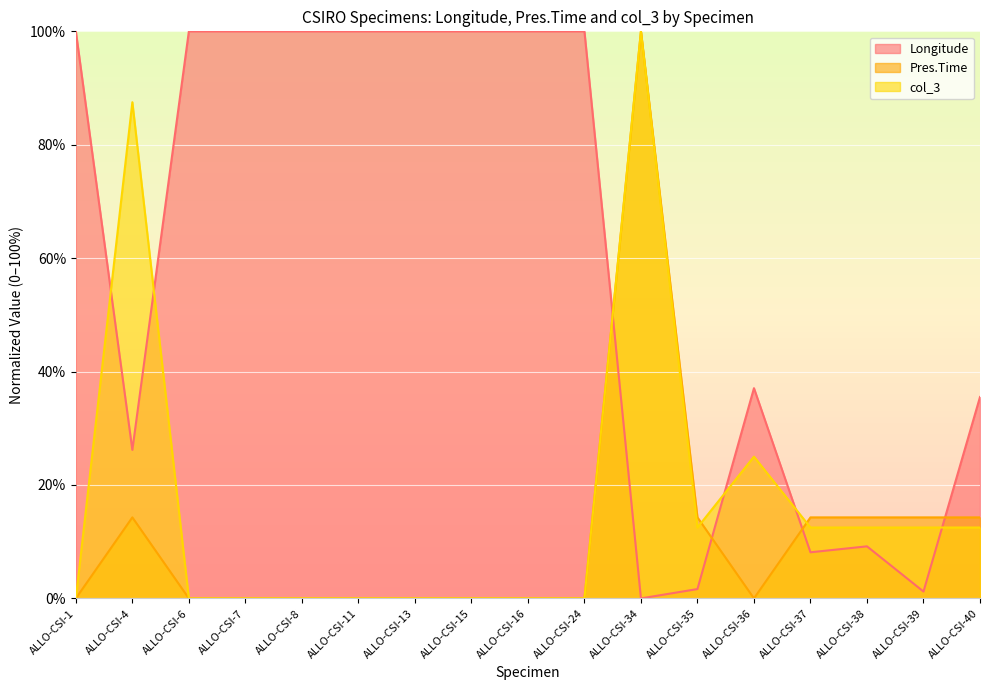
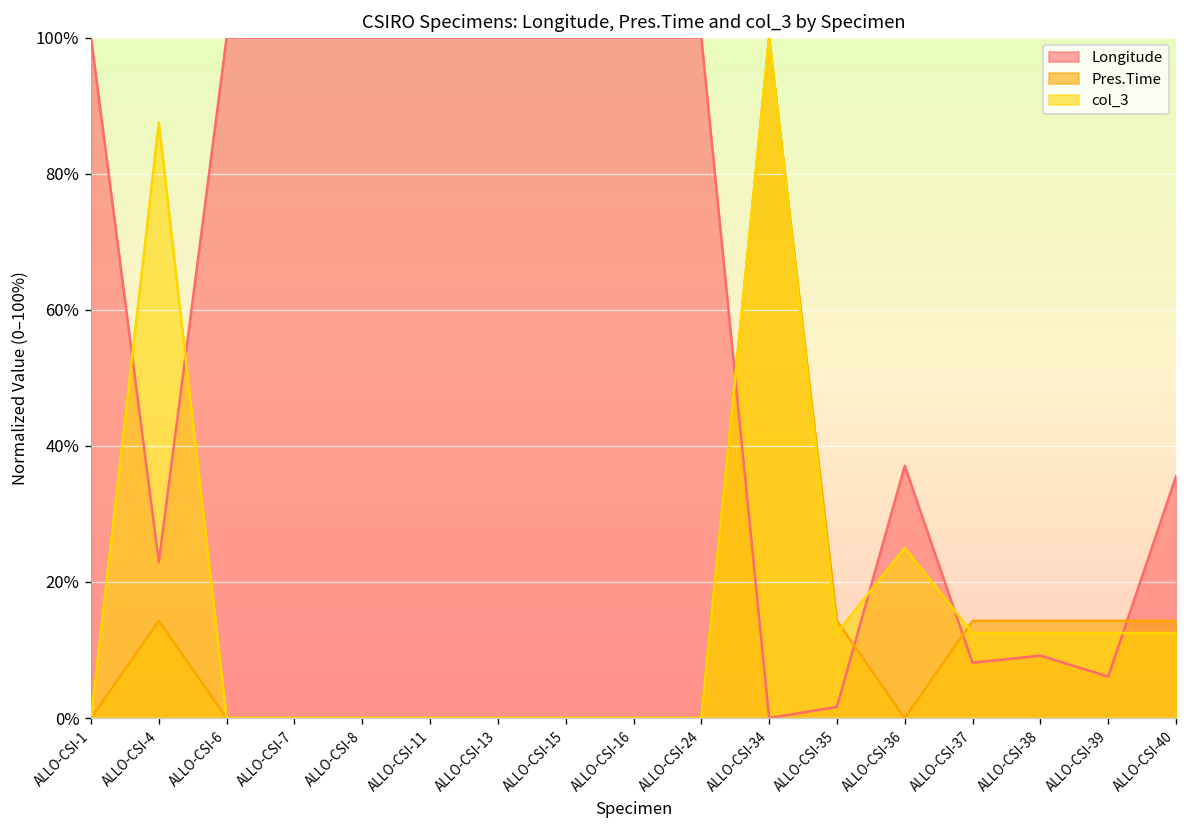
Longitude, ALLO-CSI-4: 26% -> 23%
Longitude, ALLO-CSI-39: 1% -> 6%
